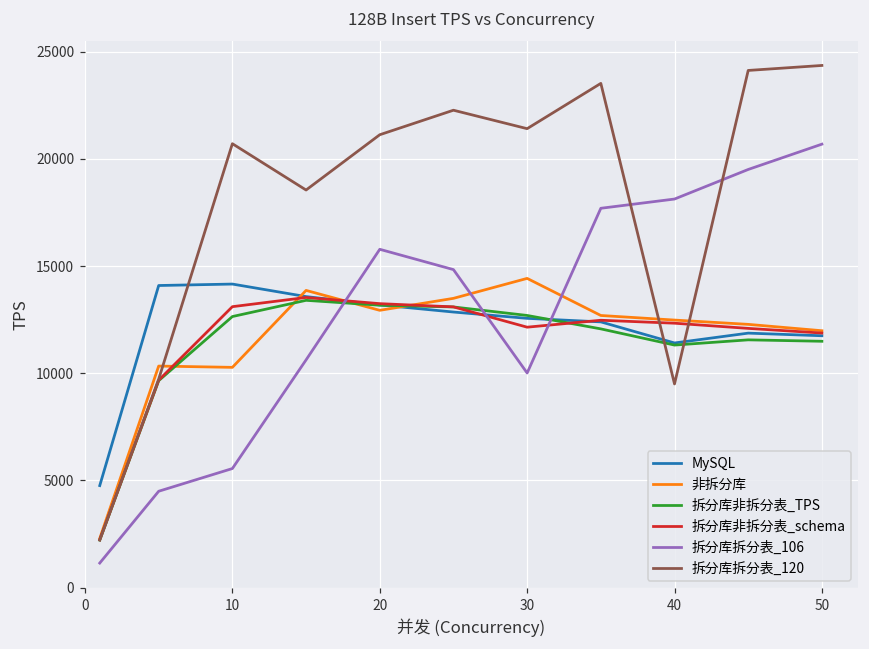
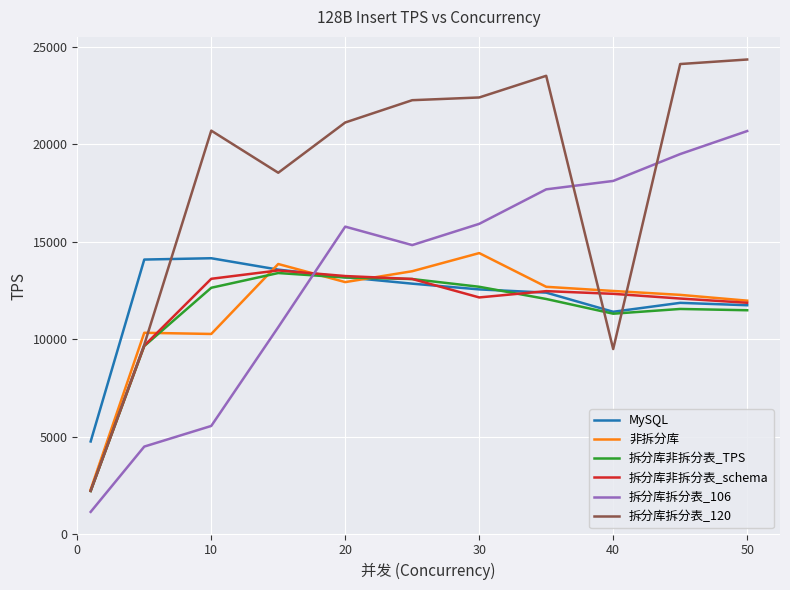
拆分库拆分表_106, 30: 10000 -> 15900
拆分库拆分表_120, 30: 21400 -> 22400
